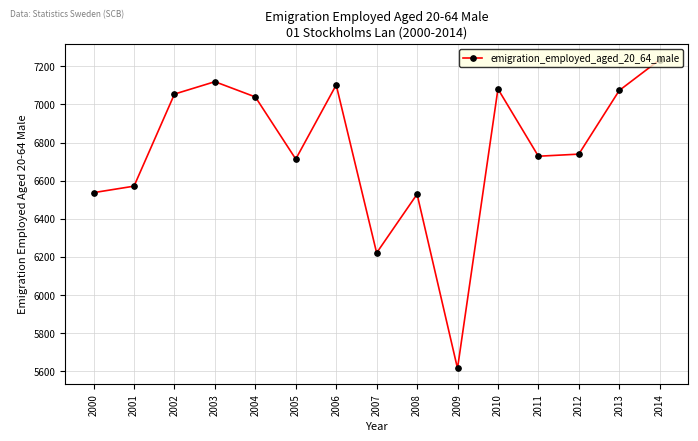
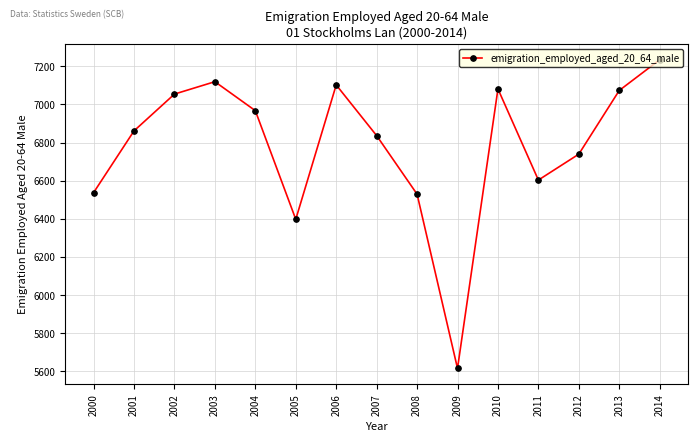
2001: 6570 -> 6860
2004: 7040 -> 6970
2005: 6710 -> 6400
2007: 6220 -> 6840
2011: 6730 -> 6600
